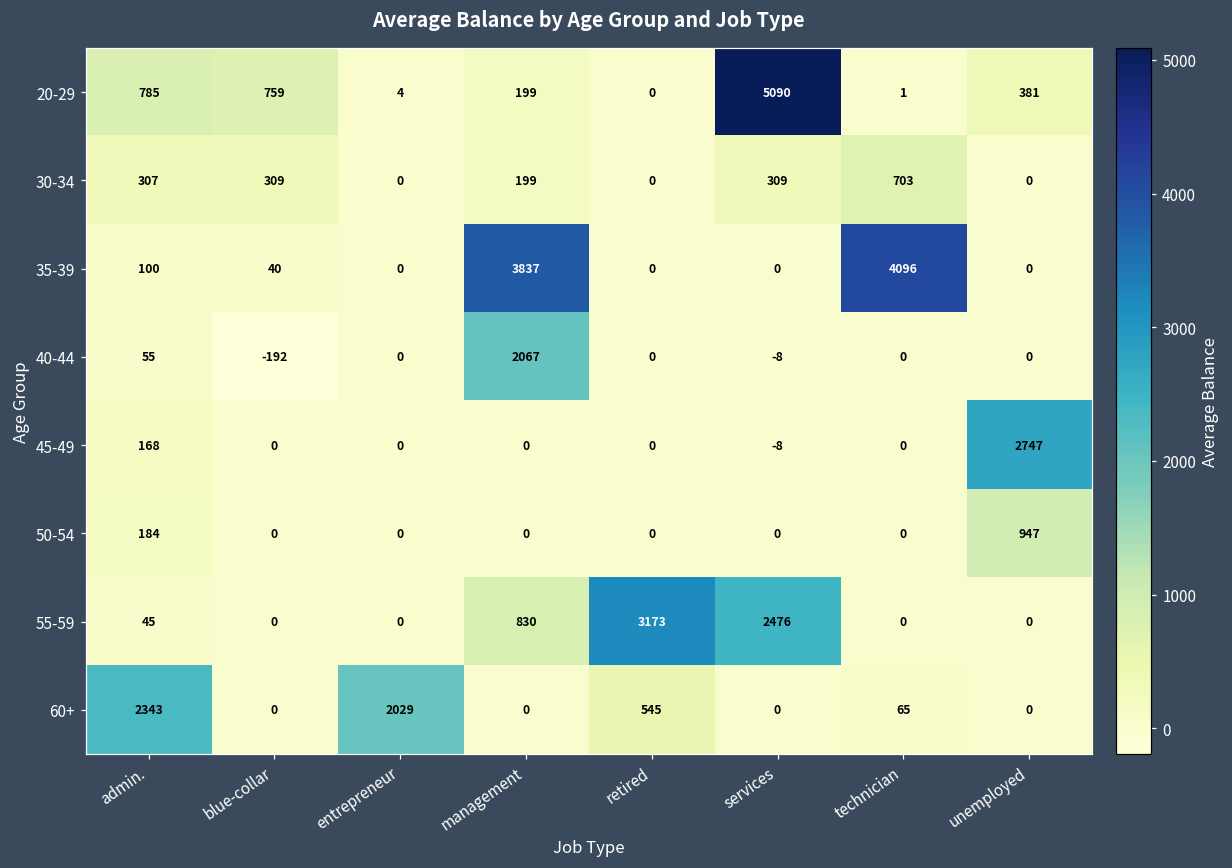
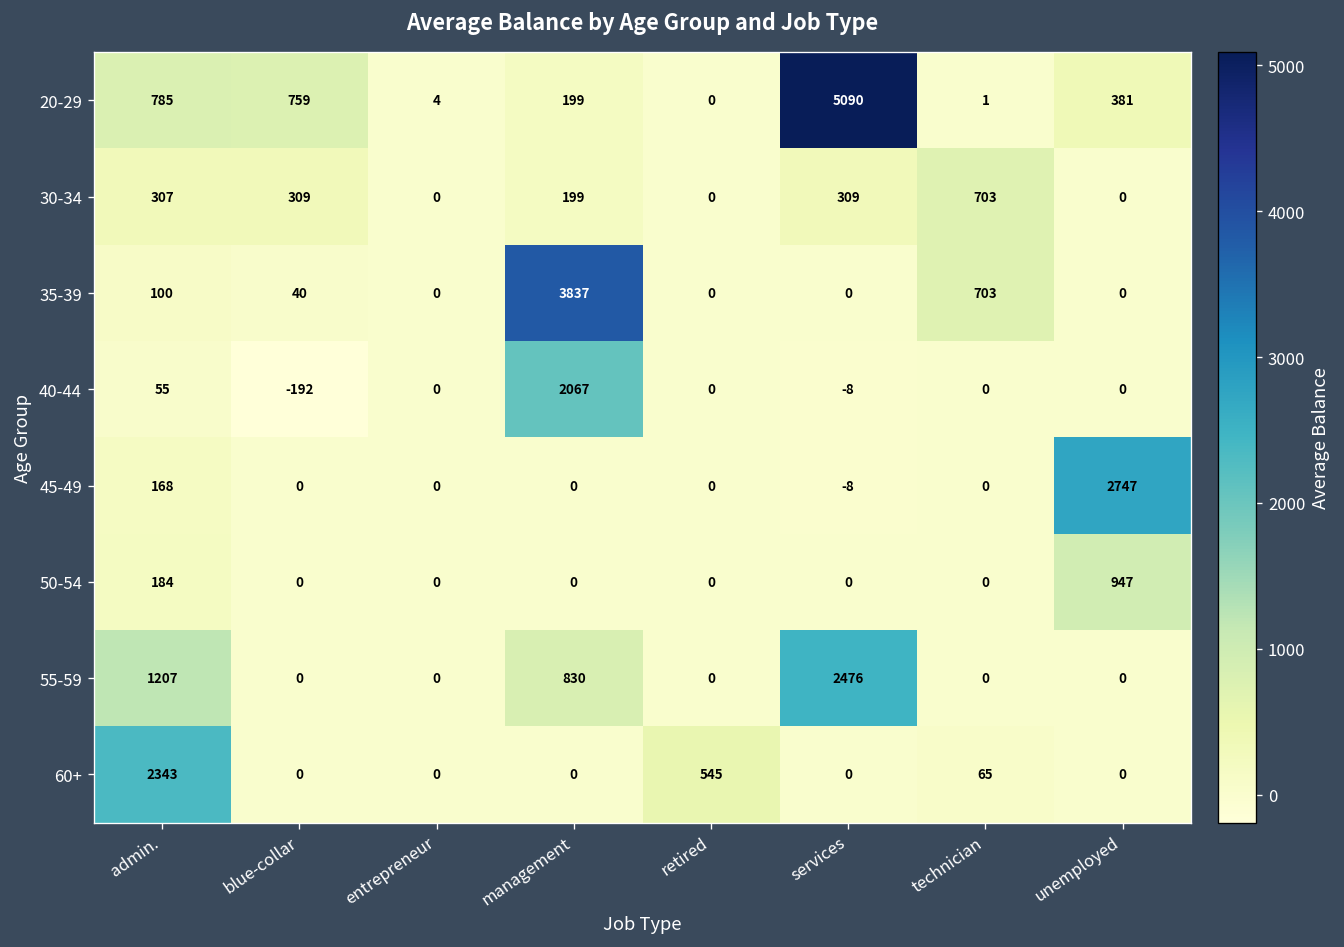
35-39, technician: 4096 -> 703
55-59, admin.: 45 -> 1207
55-59, retired: 3173 -> 0
60+, entrepreneur: 2029 -> 0
